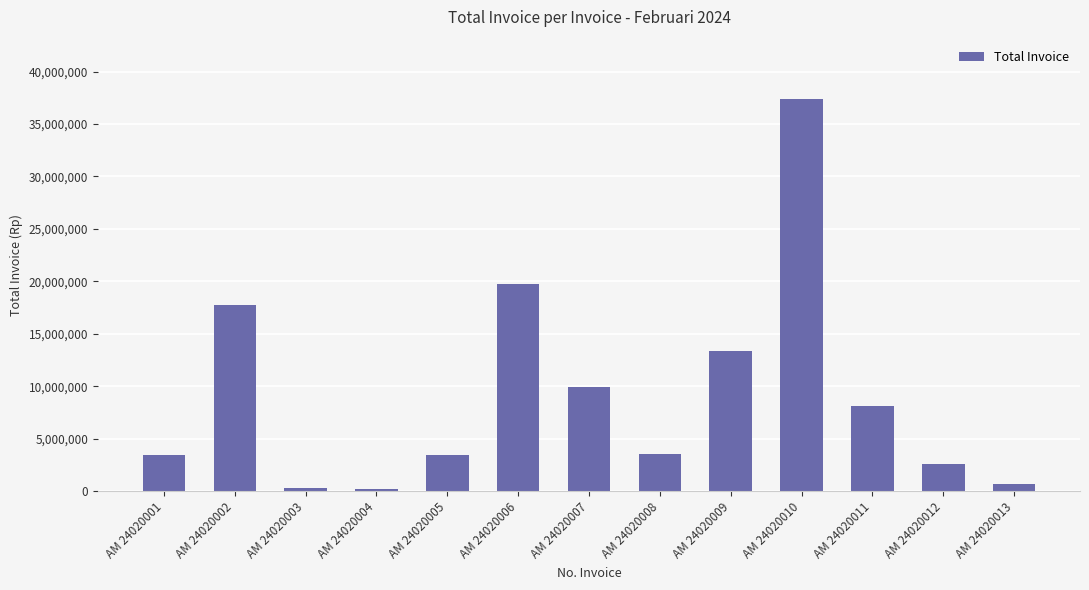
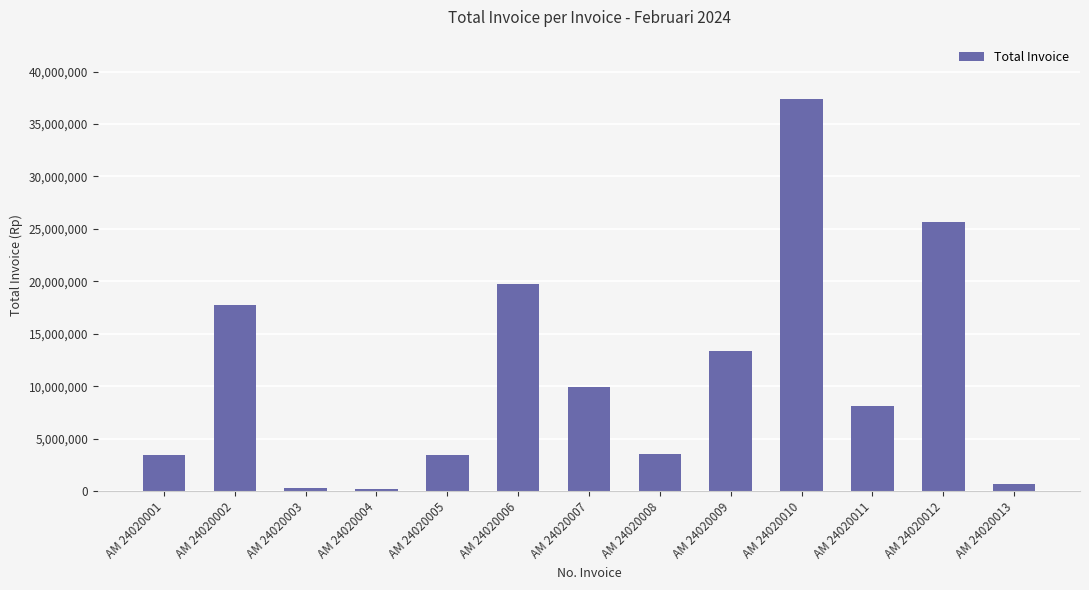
AM 24020012: 2,600,000 -> 25,700,000
